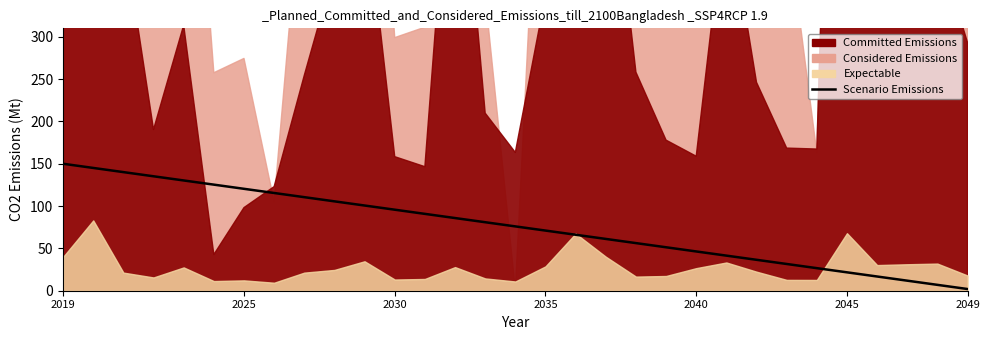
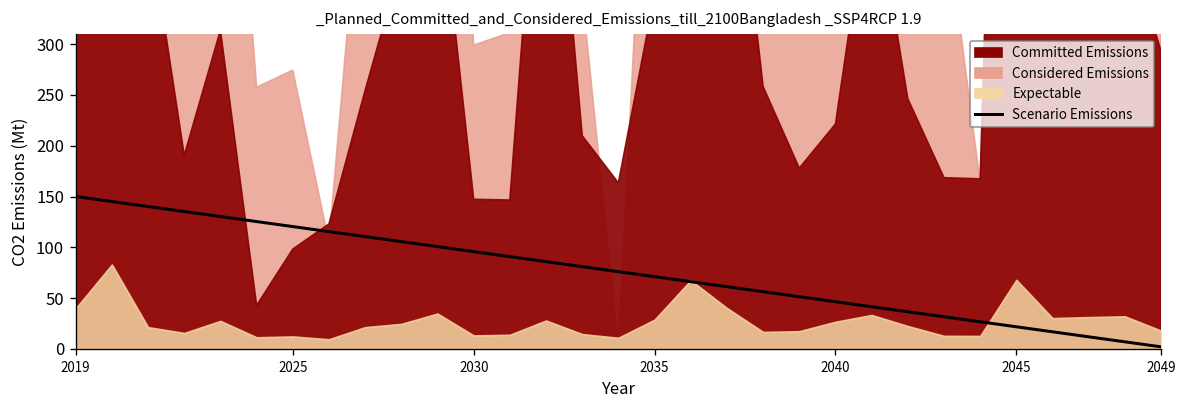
Committed Emissions, 2030: 160 -> 150
Committed Emissions, 2040: 160 -> 220
